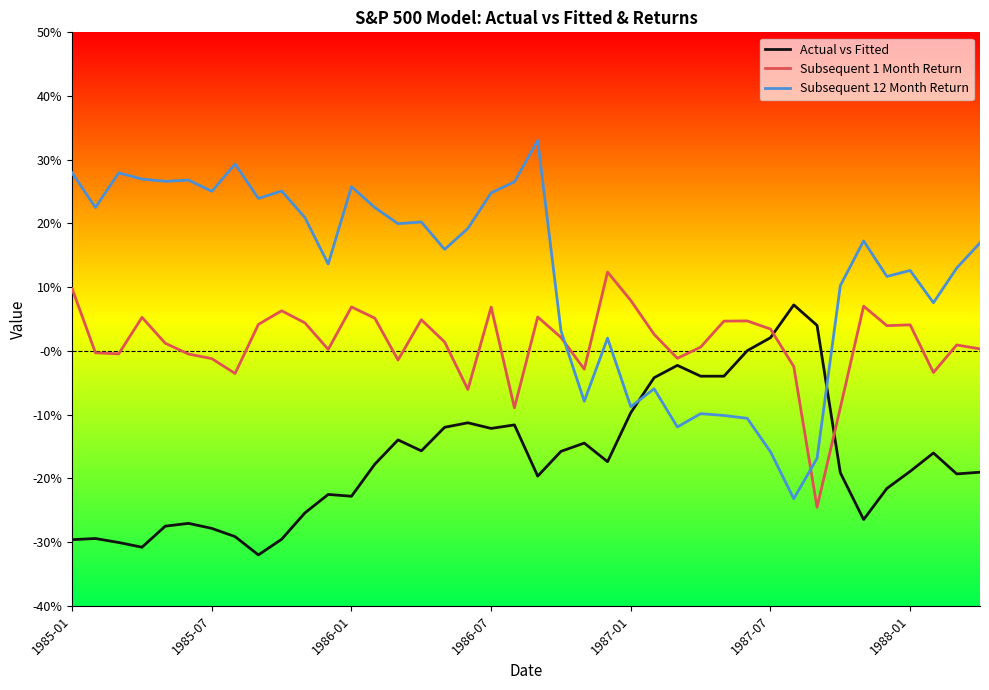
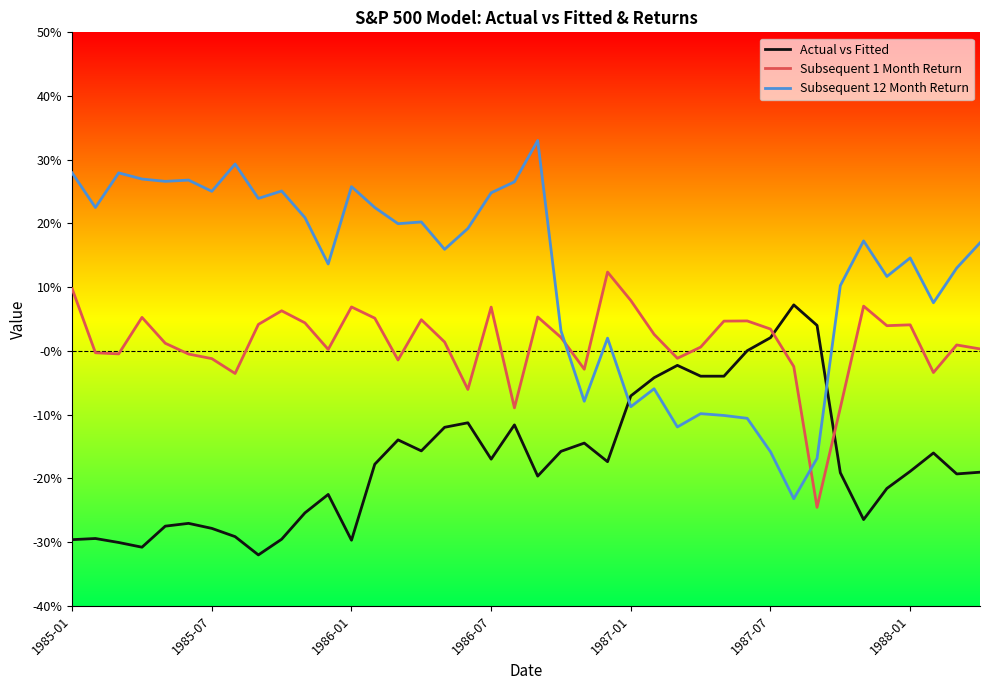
Actual vs Fitted, 1986-01: -23% -> -30%
Actual vs Fitted, 1986-07: -12% -> -17%
Actual vs Fitted, 1987-01: -10% -> -7%
Subsequent 12 Month Return, 1988-01: 13% -> 15%
